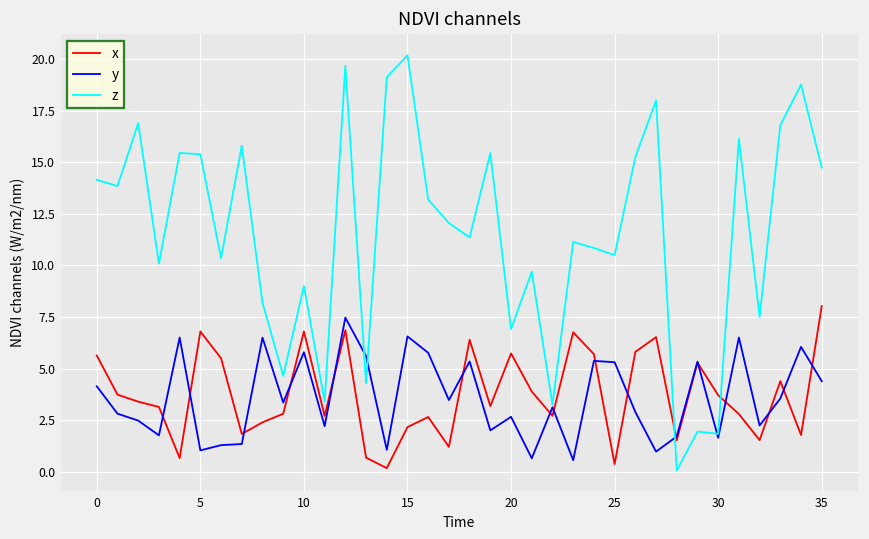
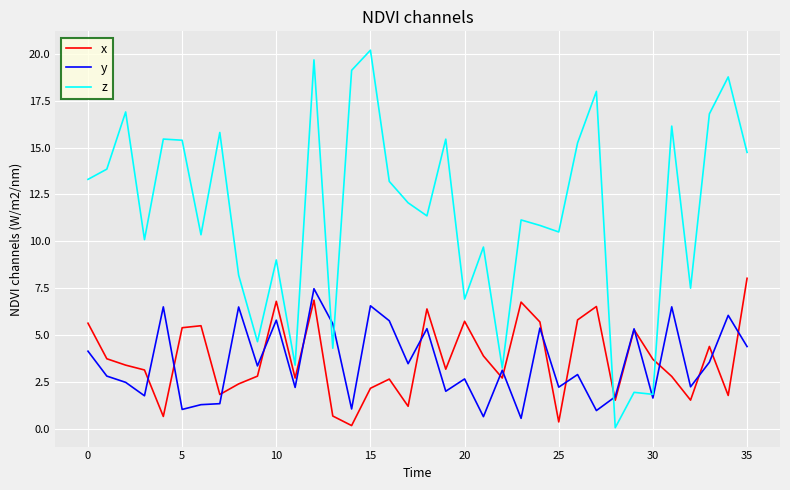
z, 0: 14.2 -> 13.3
x, 5: 6.8 -> 5.4
y, 25: 5.3 -> 2.2
